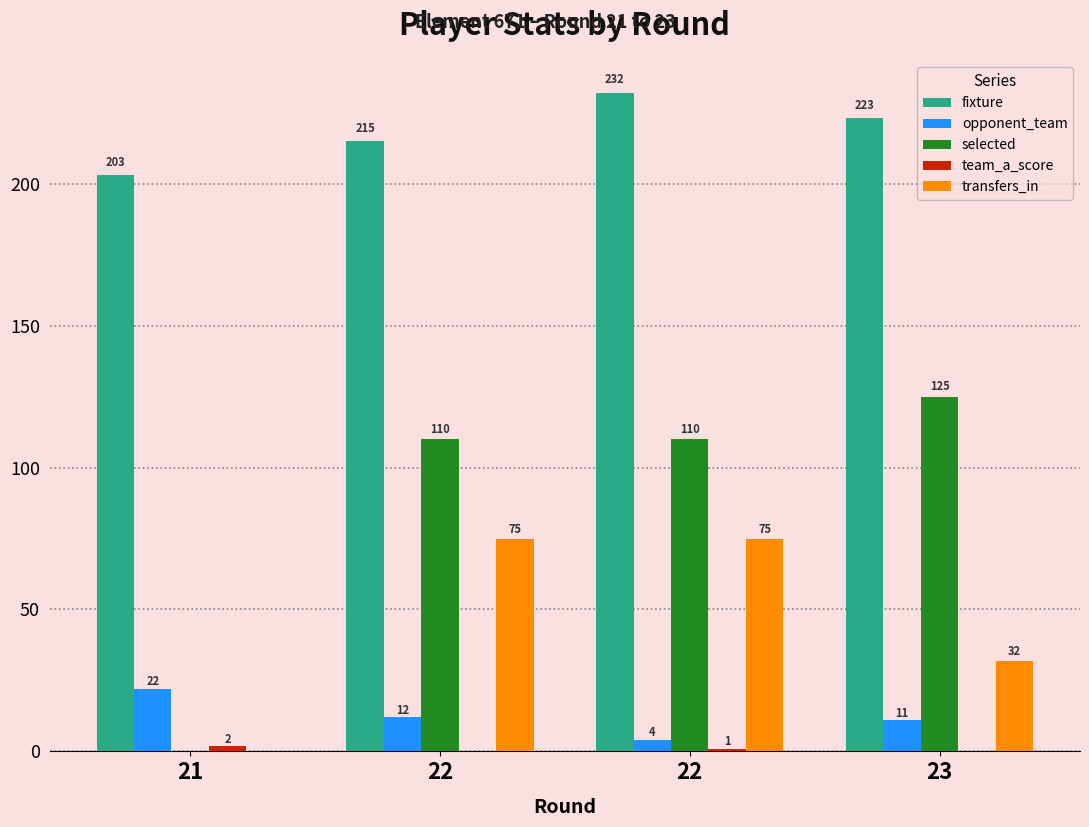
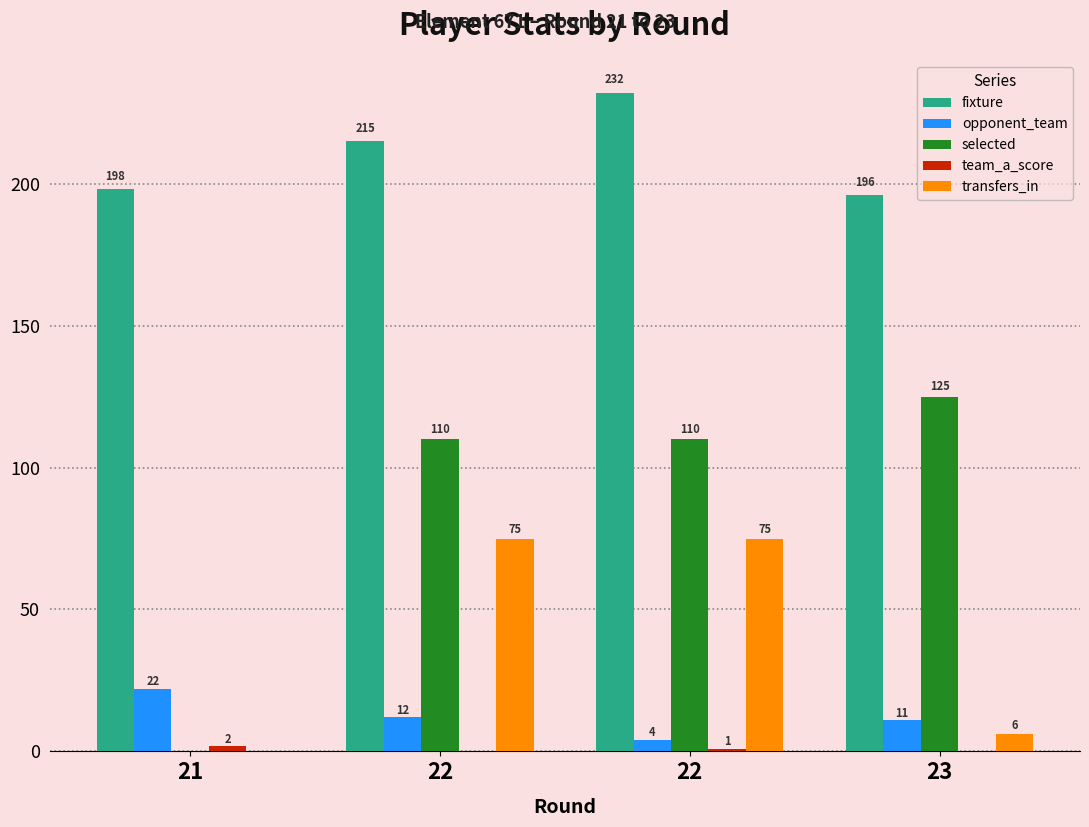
fixture, 21: 203 -> 198
fixture, 23: 223 -> 196
transfers_in, 23: 32 -> 6
